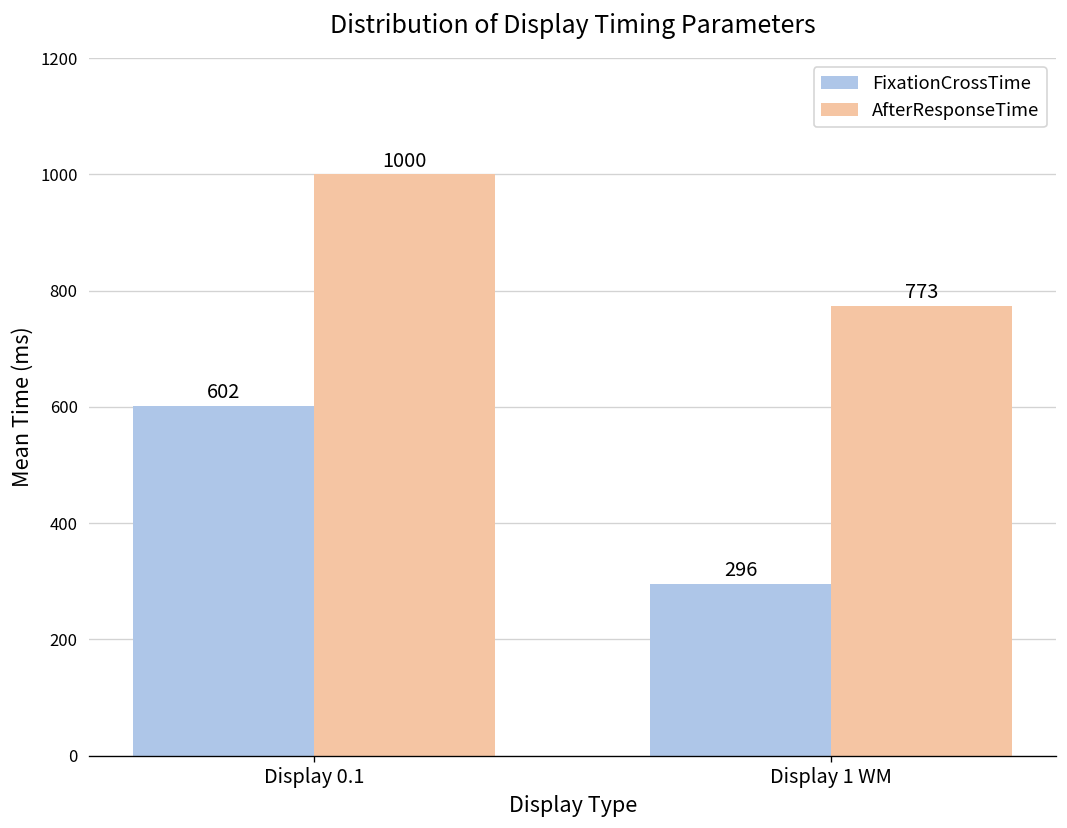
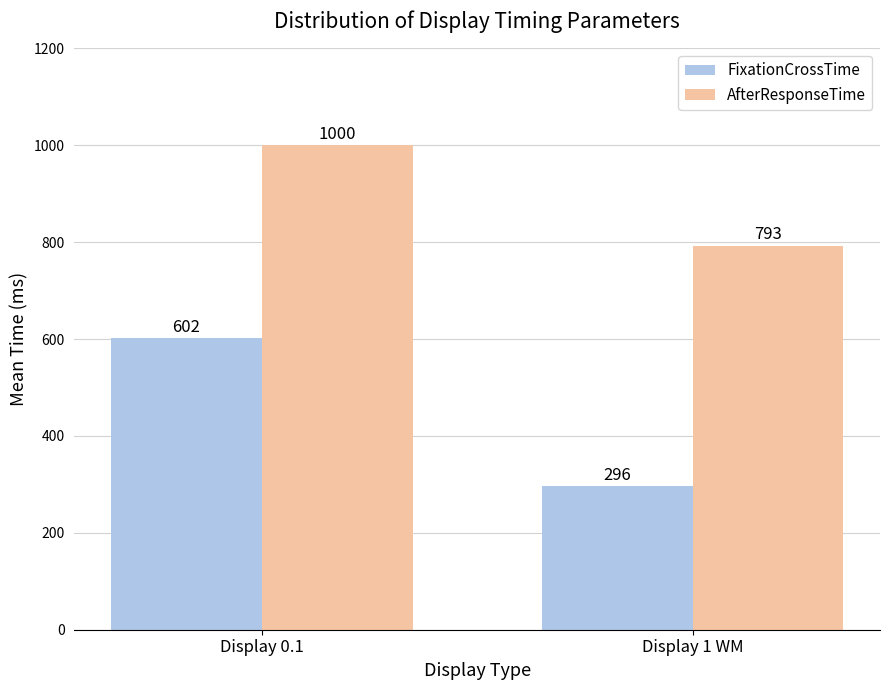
AfterResponseTime, Display 1 WM: 773 -> 793
